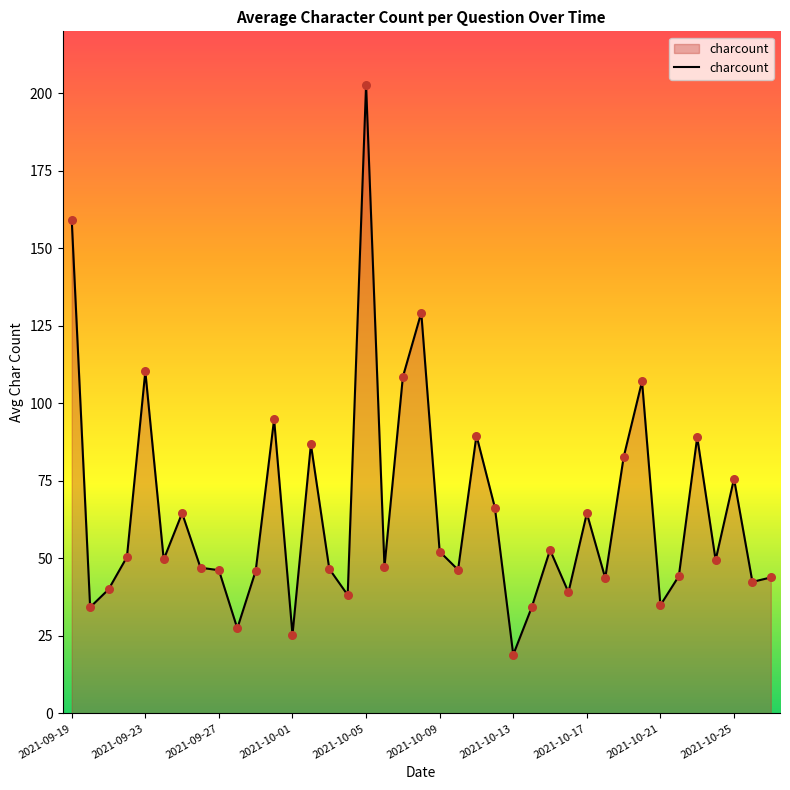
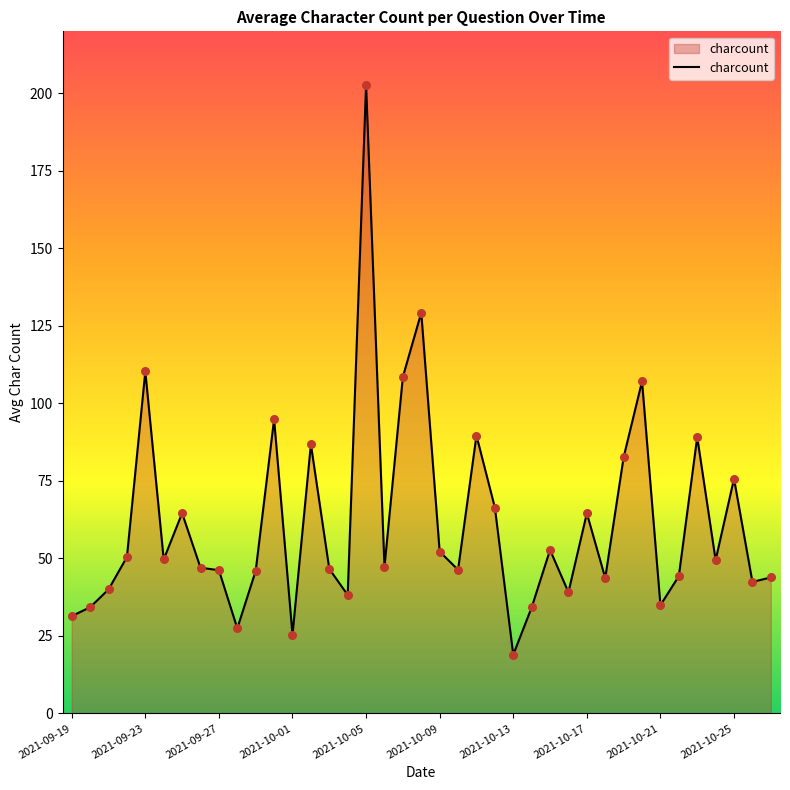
2021-09-19: 159 -> 31
